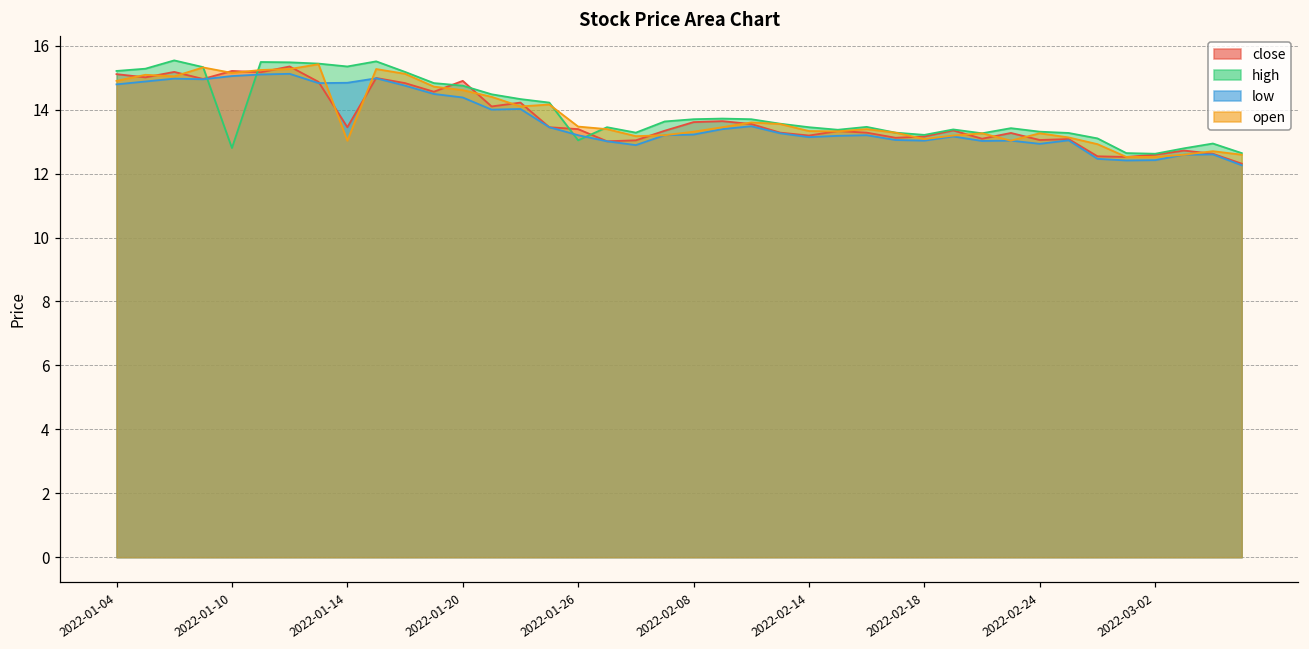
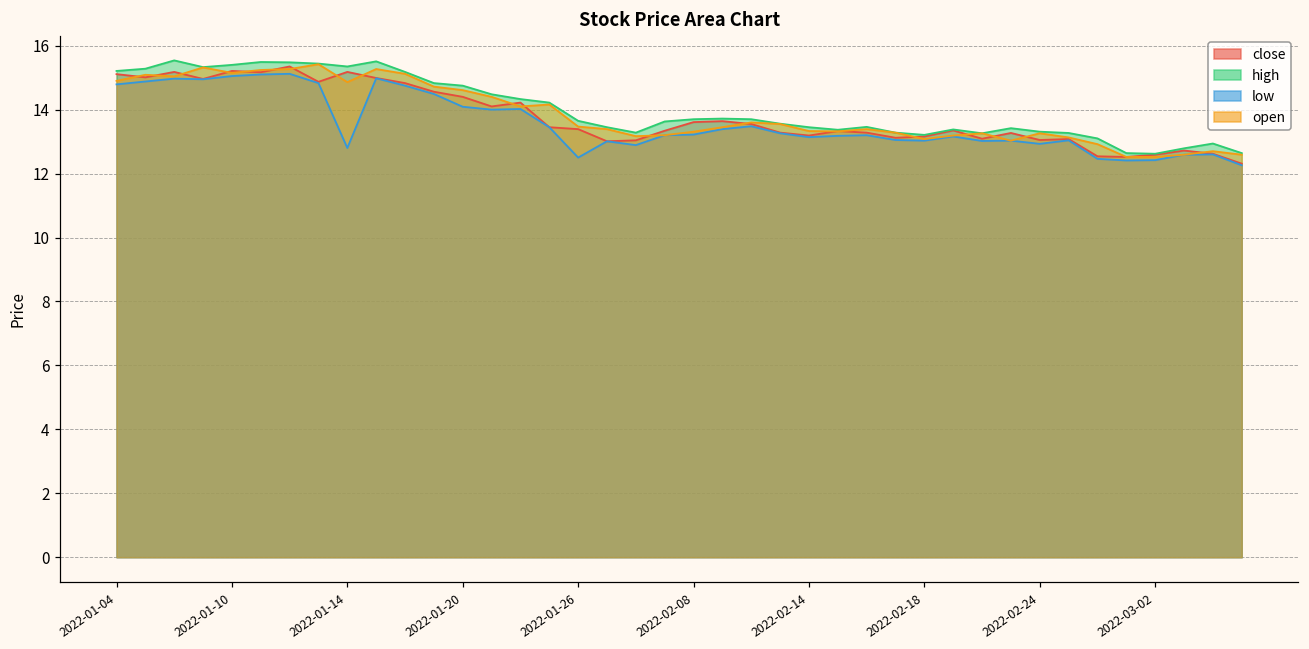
high, 2022-01-10: 12.8 -> 15.4
close, 2022-01-14: 13.5 -> 15.2
low, 2022-01-14: 14.8 -> 12.8
open, 2022-01-14: 13.0 -> 14.9
close, 2022-01-20: 14.9 -> 14.4
low, 2022-01-20: 14.4 -> 14.1
high, 2022-01-26: 13.0 -> 13.7
low, 2022-01-26: 13.2 -> 12.5
